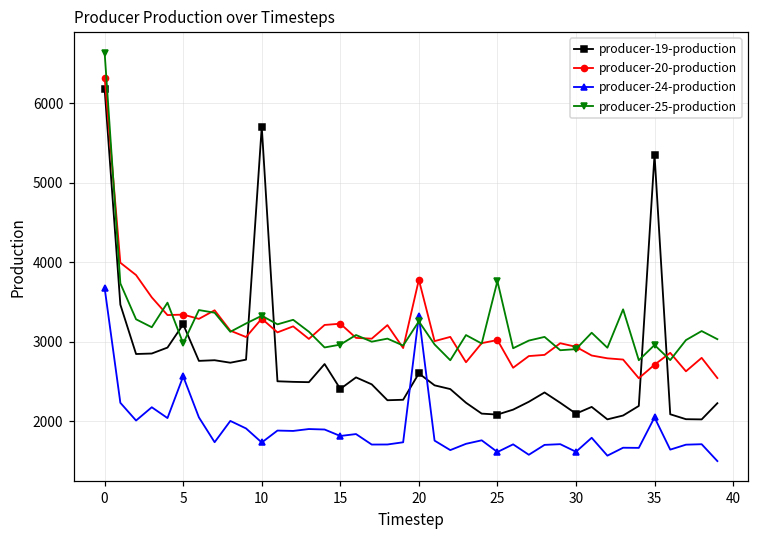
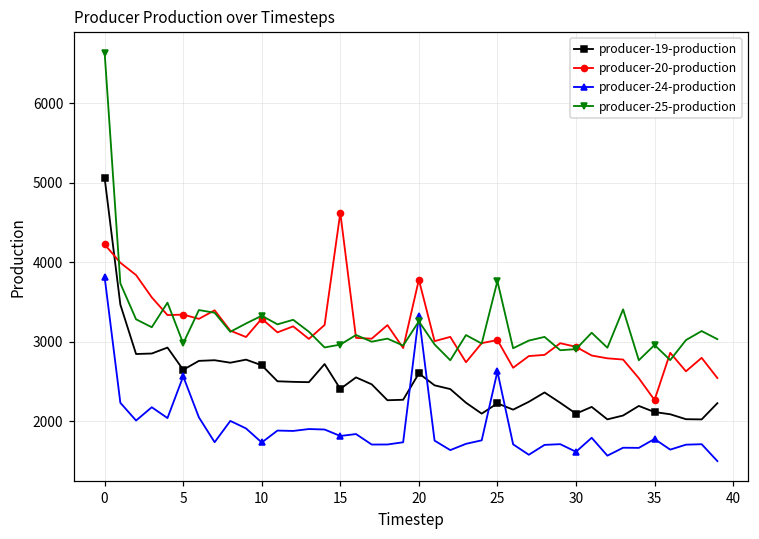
producer-19-production, 0: 6200 -> 5100
producer-20-production, 0: 6300 -> 4200
producer-24-production, 0: 3700 -> 3800
producer-19-production, 5: 3200 -> 2600
producer-19-production, 10: 5700 -> 2700
producer-20-production, 15: 3200 -> 4600
producer-19-production, 25: 2100 -> 2200
producer-24-production, 25: 1600 -> 2600
producer-19-production, 35: 5400 -> 2100
producer-20-production, 35: 2700 -> 2300
producer-24-production, 35: 2100 -> 1800
